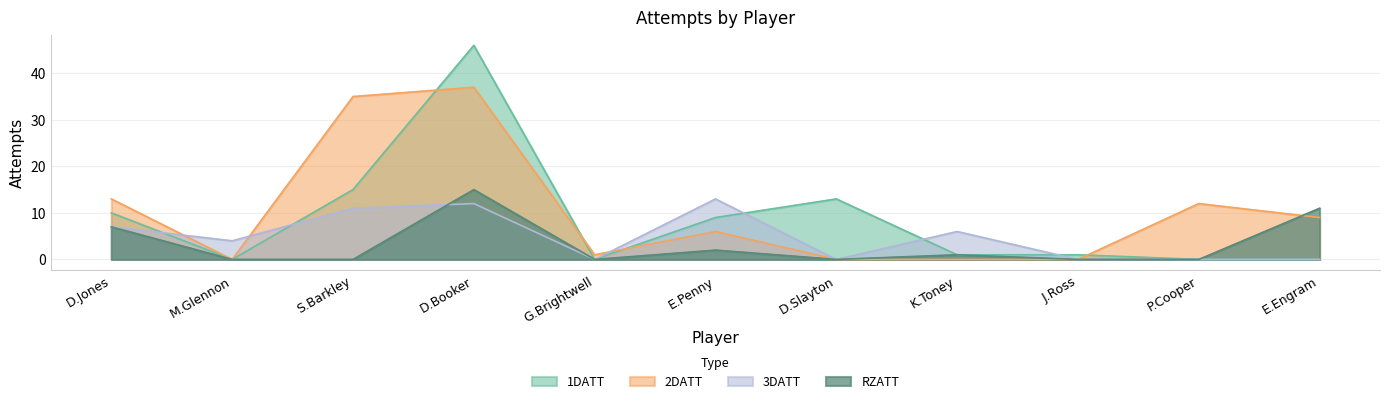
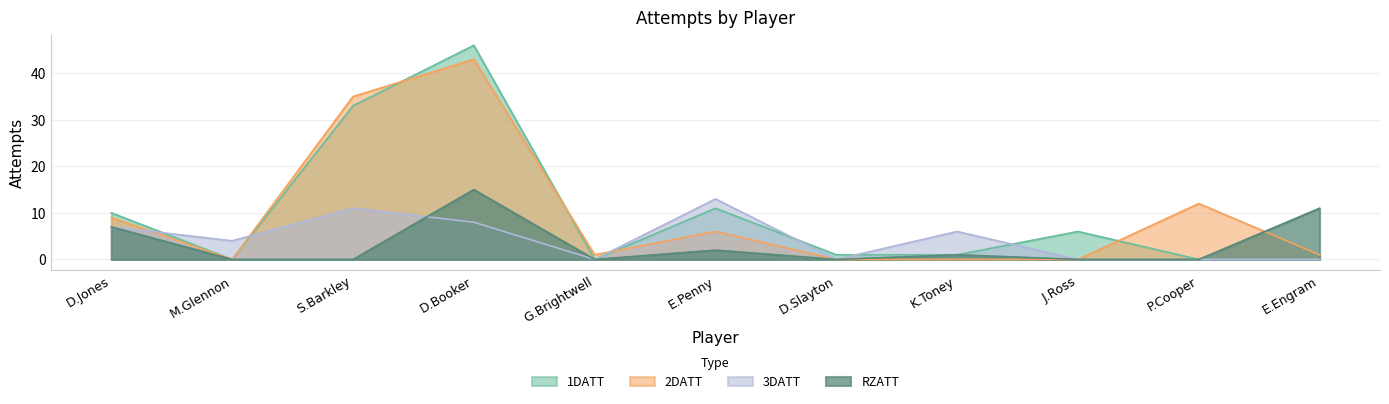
2DATT, D.Jones: 13 -> 9
1DATT, S.Barkley: 15 -> 33
2DATT, D.Booker: 37 -> 43
3DATT, D.Booker: 12 -> 8
1DATT, E.Penny: 9 -> 11
1DATT, D.Slayton: 13 -> 1
1DATT, J.Ross: 1 -> 6
2DATT, E.Engram: 9 -> 1
